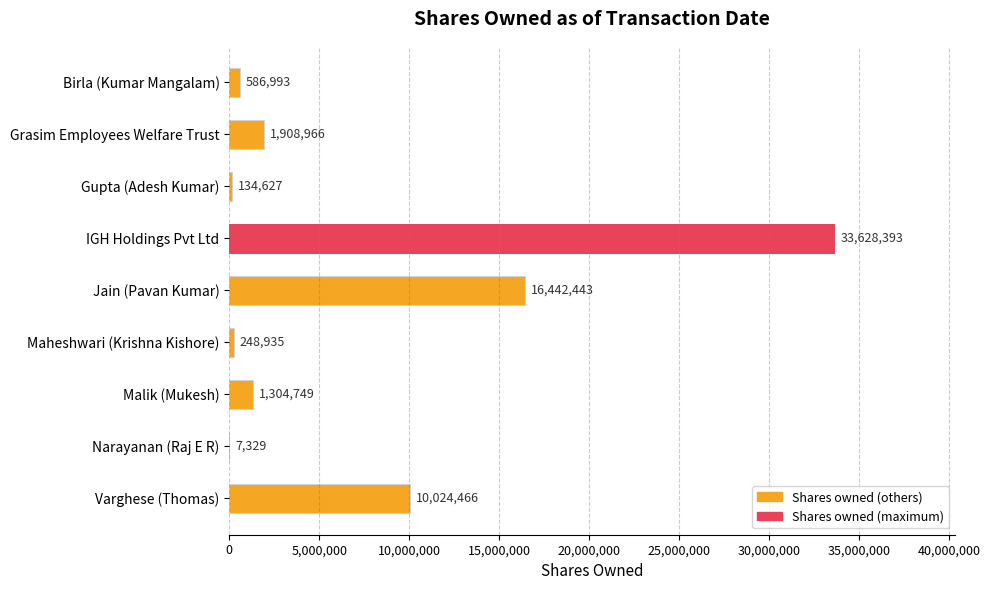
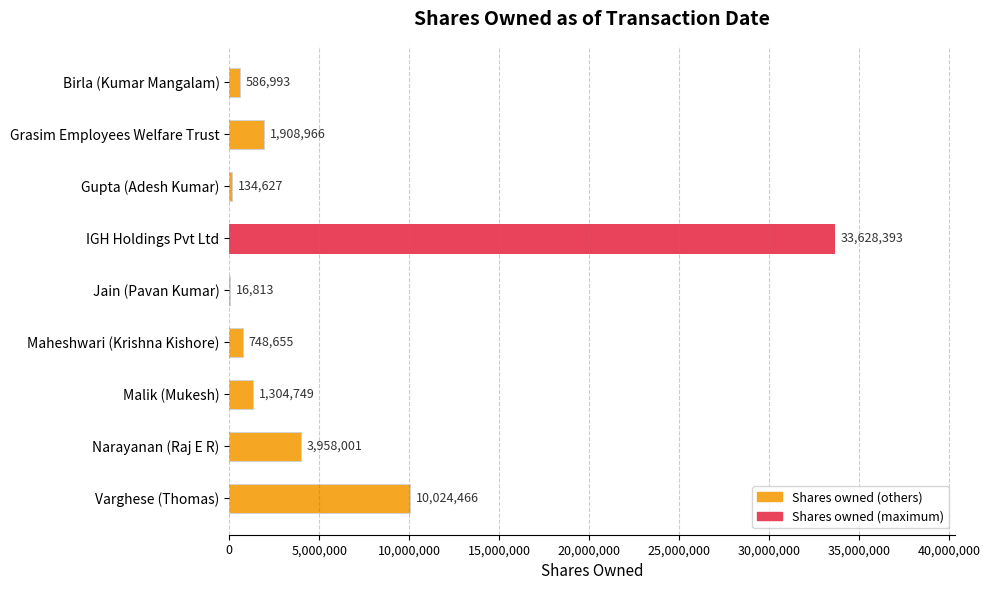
Jain (Pavan Kumar): 16,442,443 -> 16,813
Maheshwari (Krishna Kishore): 248,935 -> 748,655
Narayanan (Raj E R): 7,329 -> 3,958,001
